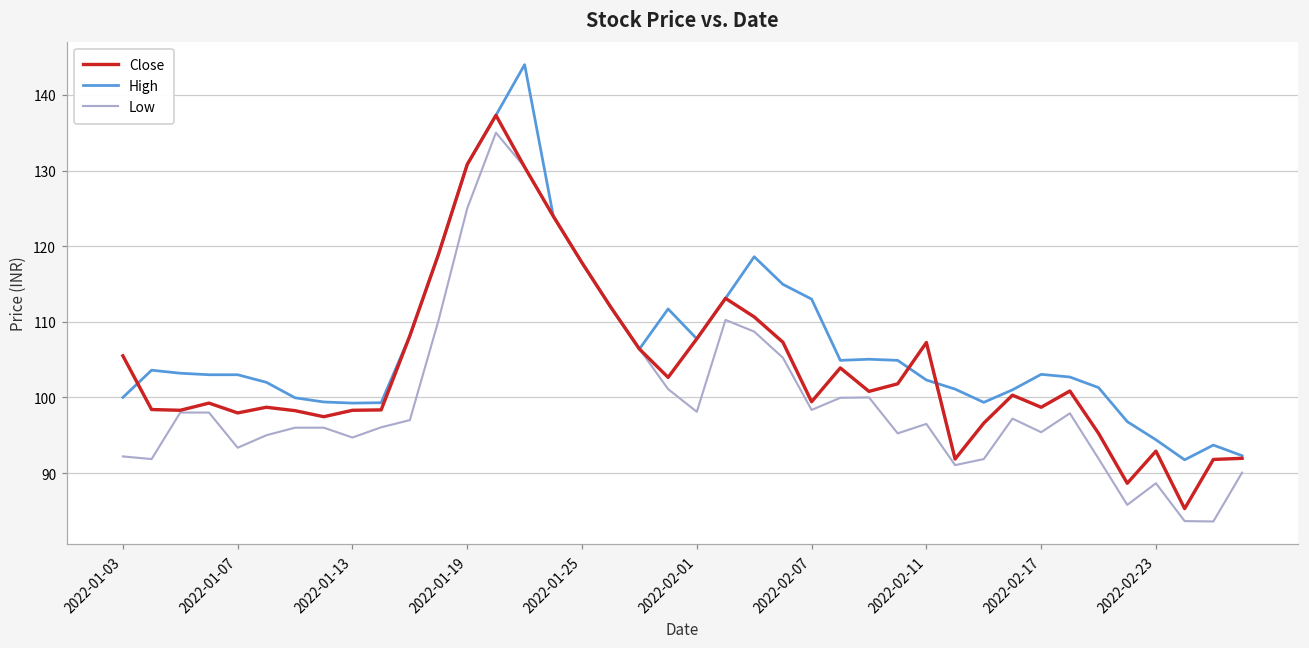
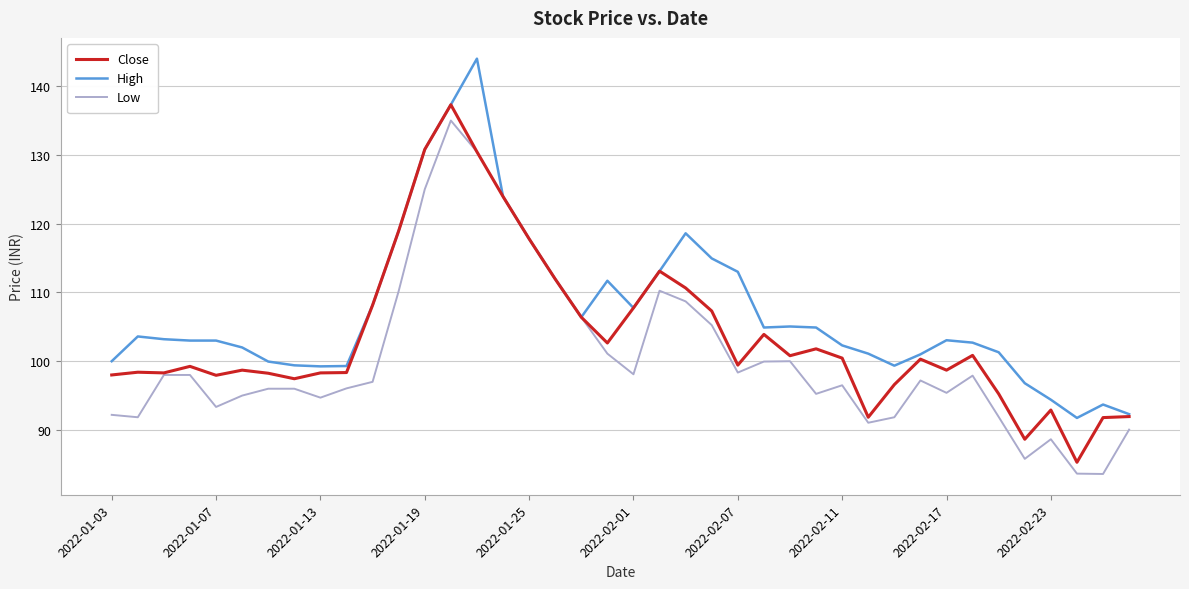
Close, 2022-01-03: 106 -> 98
Close, 2022-02-11: 107 -> 100
